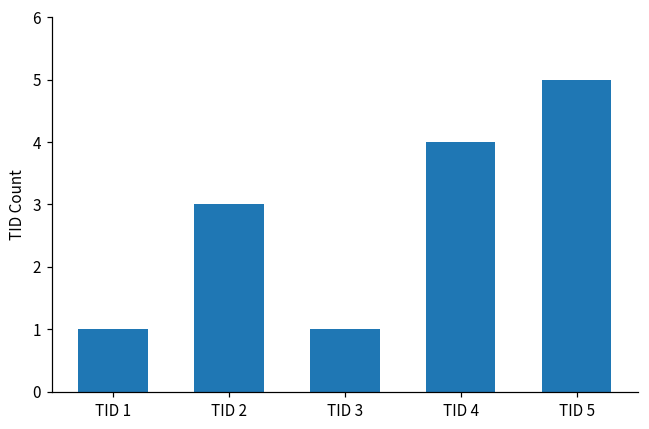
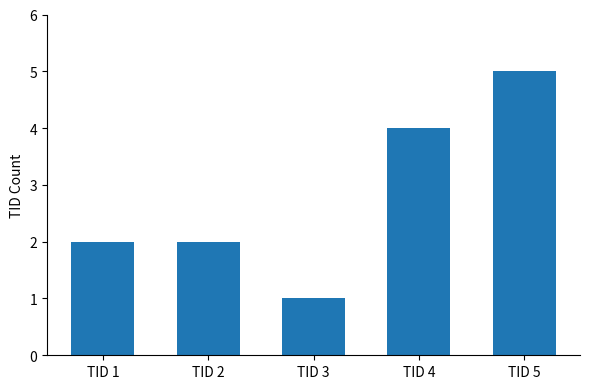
TID 1: 1 -> 2
TID 2: 3 -> 2
